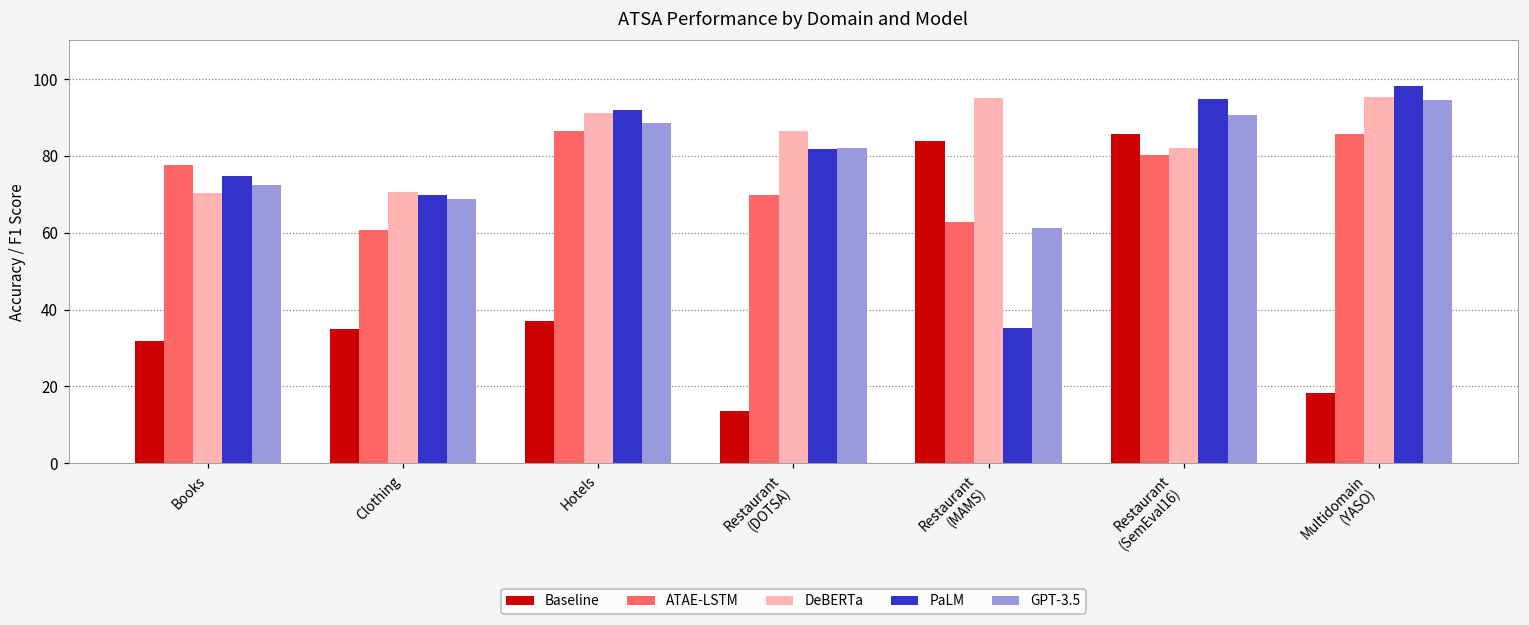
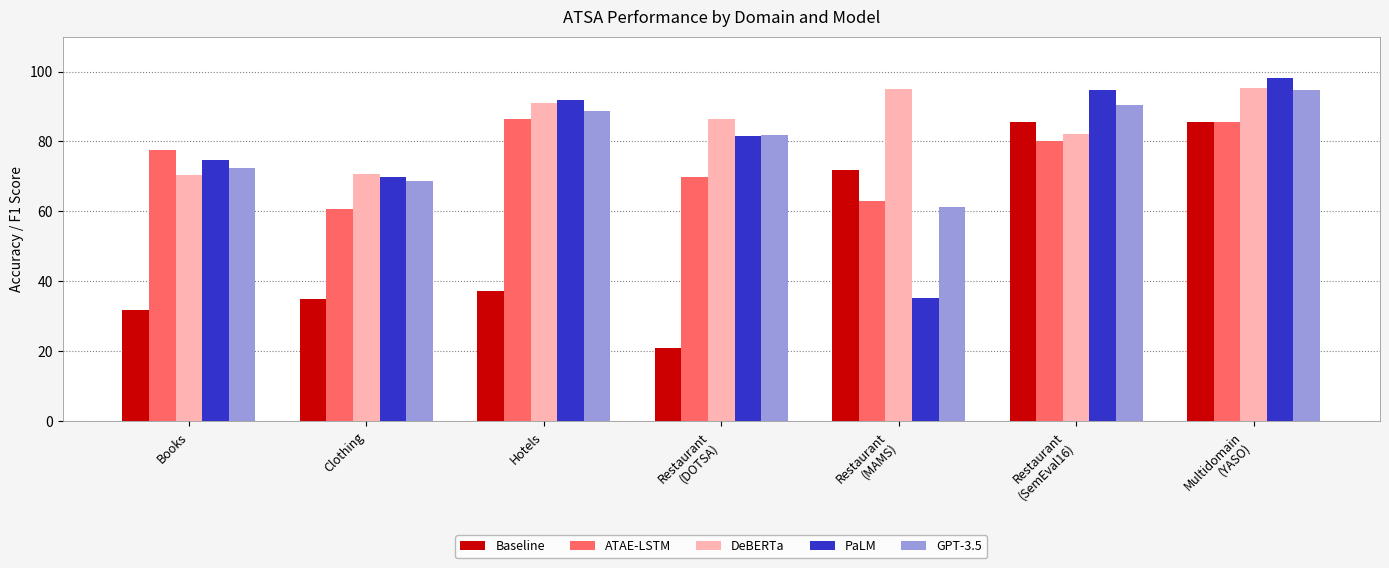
Baseline, Restaurant (DOTSA): 14 -> 21
Baseline, Restaurant (MAMS): 84 -> 72
Baseline, Multidomain (YASO): 18 -> 85
